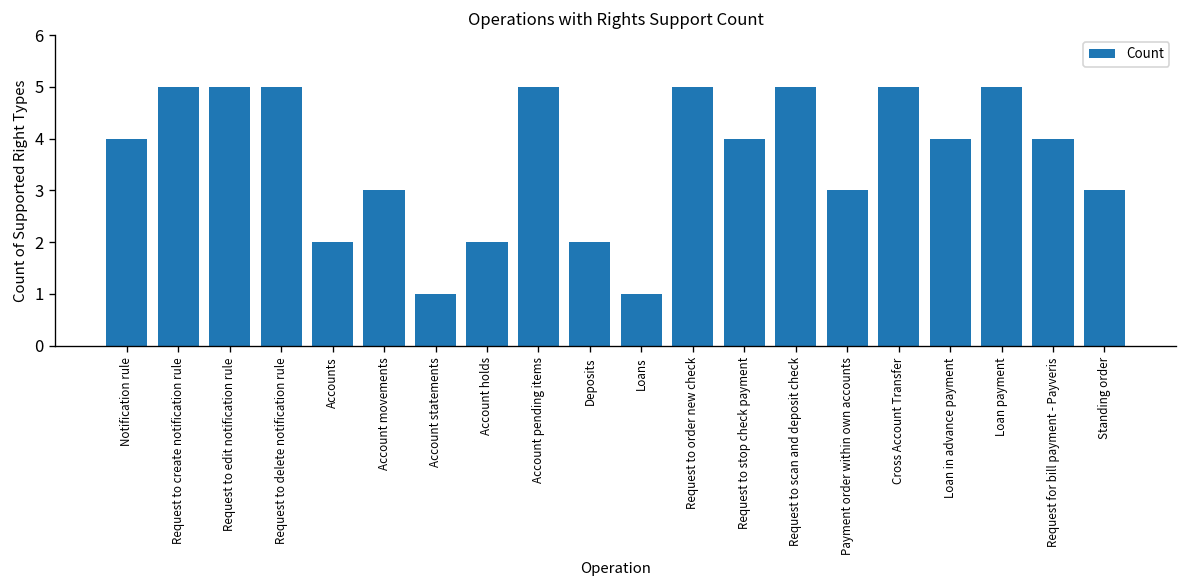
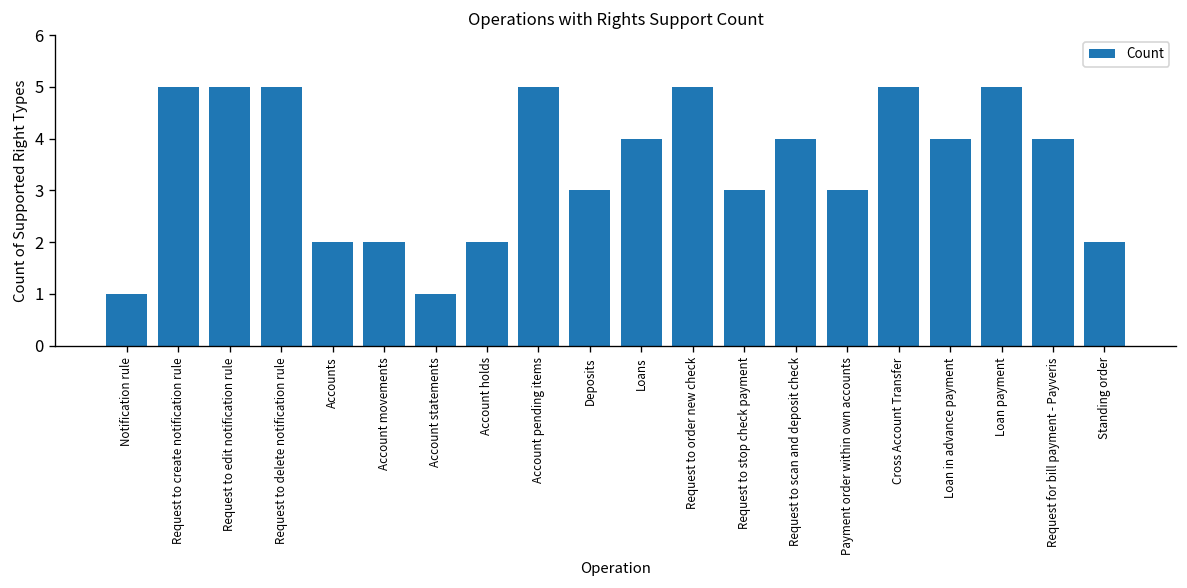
Notification rule: 4 -> 1
Account movements: 3 -> 2
Deposits: 2 -> 3
Loans: 1 -> 4
Request to stop check payment: 4 -> 3
Request to scan and deposit check: 5 -> 4
Standing order: 3 -> 2
